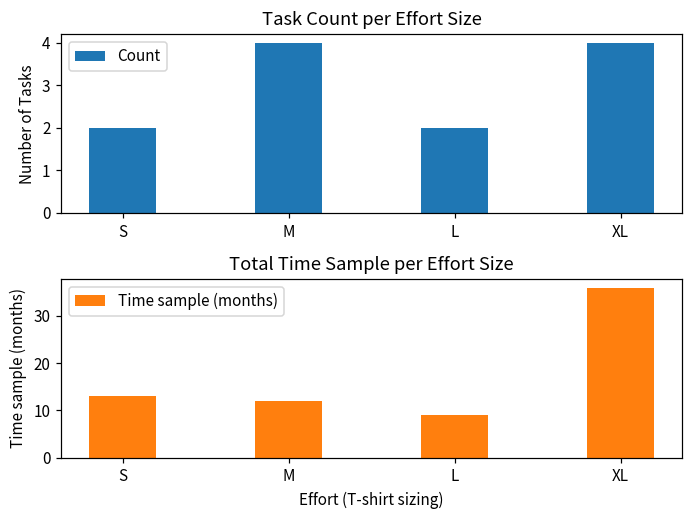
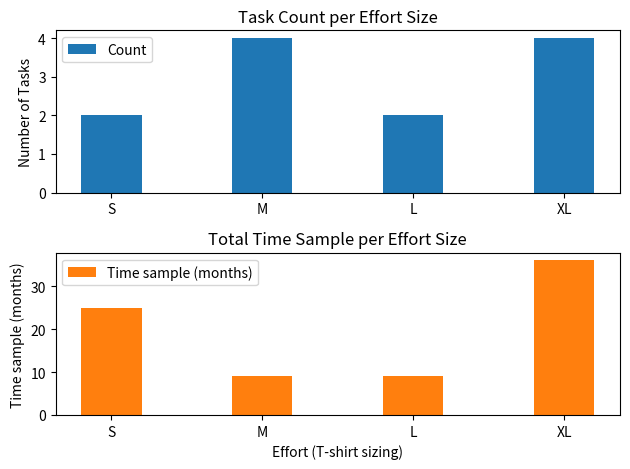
Total Time Sample per Effort Size, S: 13 -> 25
Total Time Sample per Effort Size, M: 12 -> 9
